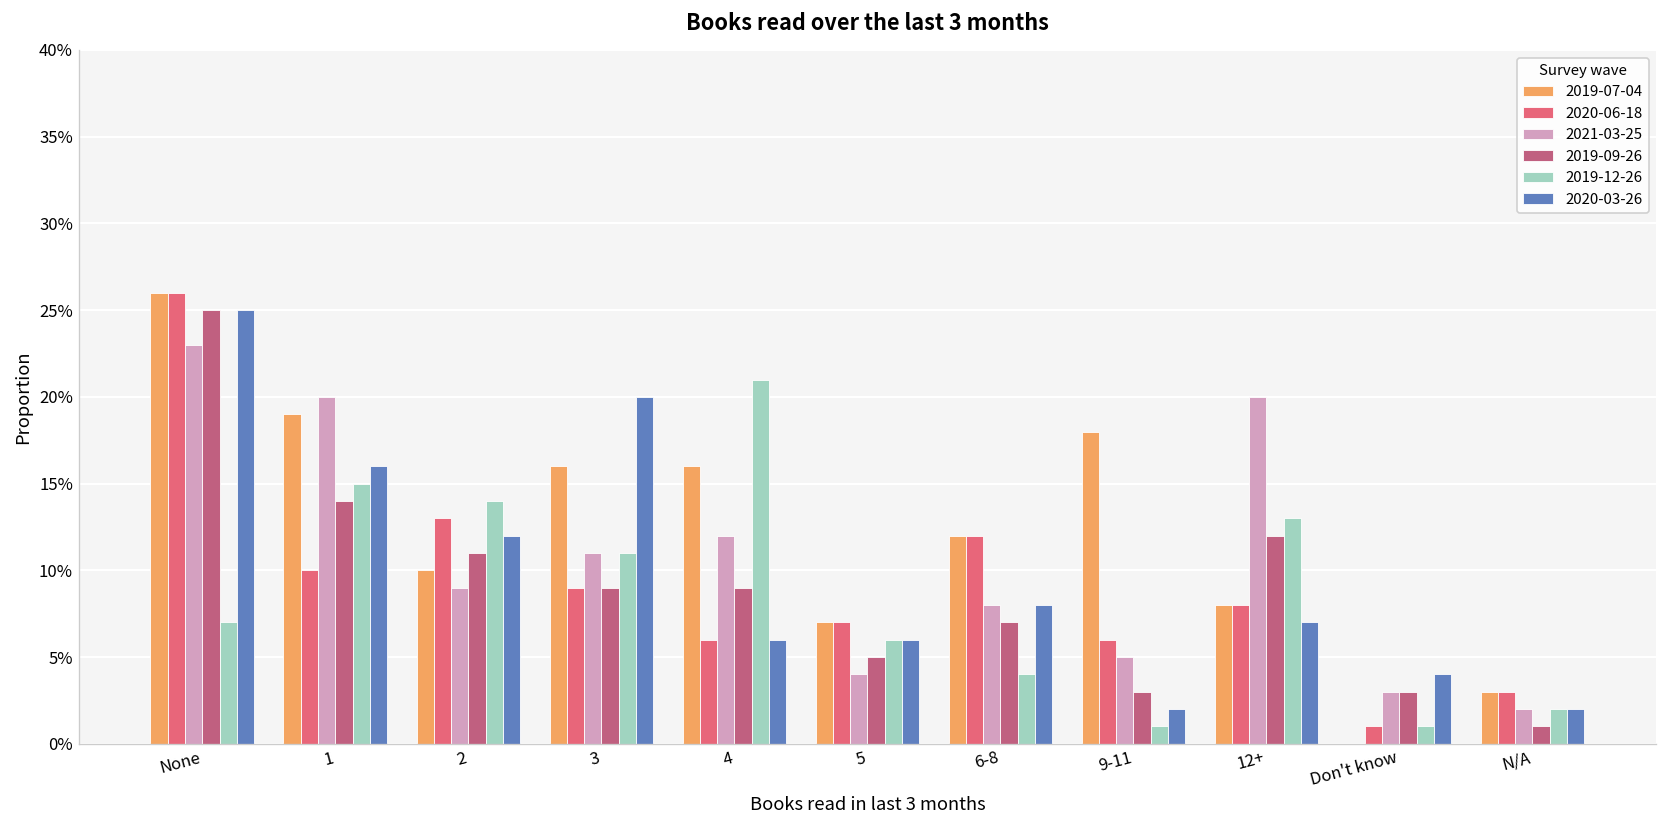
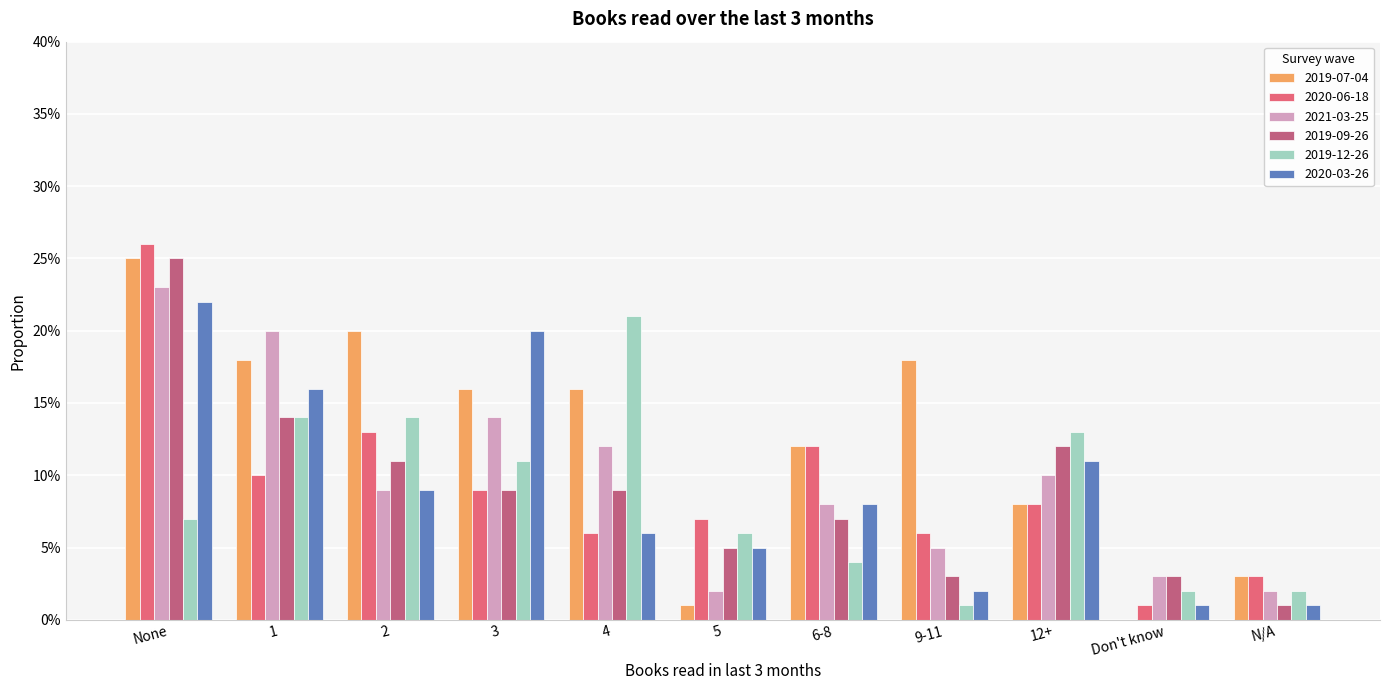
2019-07-04, None: 26.0% -> 25.0%
2020-03-26, None: 25.0% -> 22.0%
2019-07-04, 1: 19.0% -> 18.0%
2019-12-26, 1: 15.0% -> 14.0%
2019-07-04, 2: 10.0% -> 20.0%
2020-03-26, 2: 12.0% -> 9.0%
2021-03-25, 3: 11.0% -> 14.0%
2019-07-04, 5: 7.0% -> 1.0%
2021-03-25, 5: 4.0% -> 2.0%
2020-03-26, 5: 6.0% -> 5.0%
2021-03-25, 12+: 20.0% -> 10.0%
2020-03-26, 12+: 7.0% -> 11.0%
2019-12-26, Don't know: 1.0% -> 2.0%
2020-03-26, Don't know: 4.0% -> 1.0%
2020-03-26, N/A: 2.0% -> 1.0%
